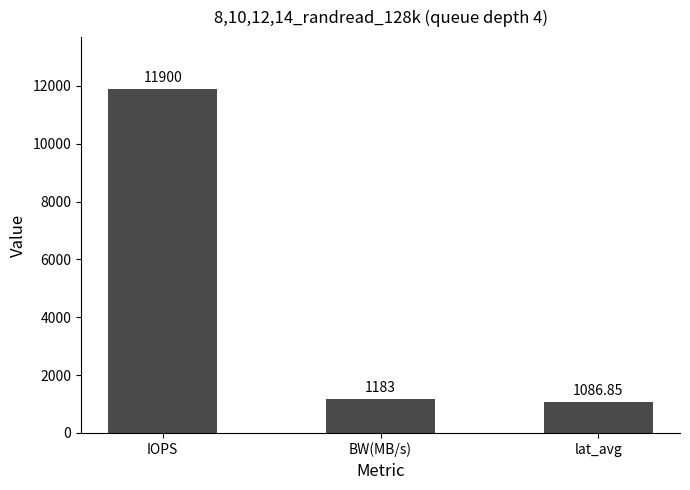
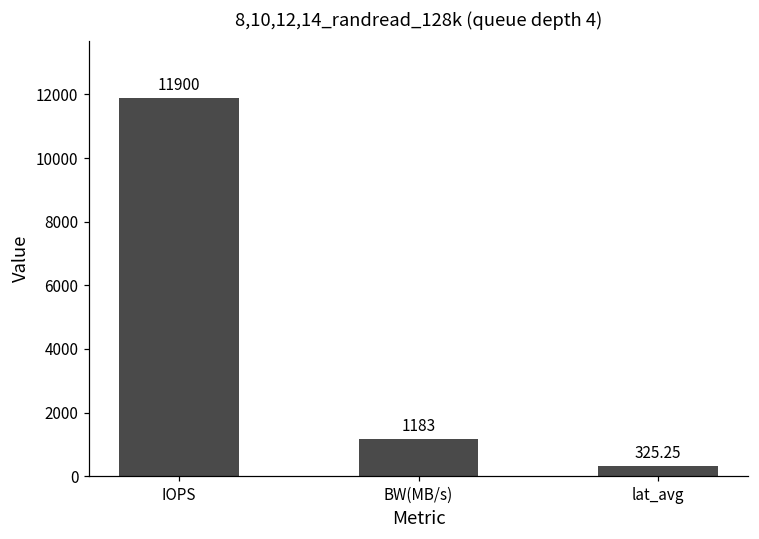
lat_avg: 1086.85 -> 325.25
